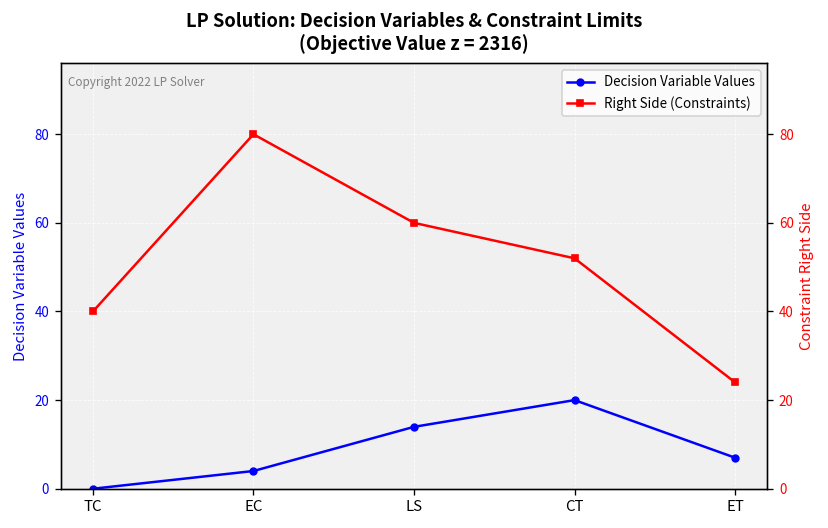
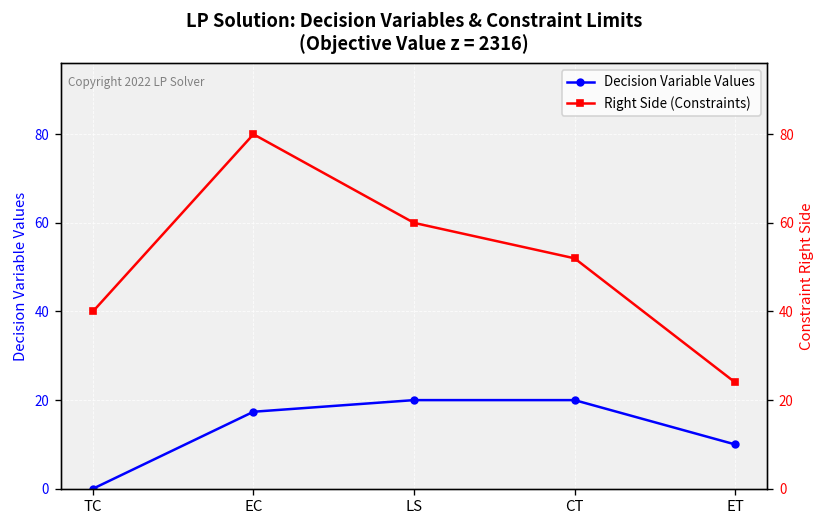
Decision Variable Values, EC: 4 -> 17
Decision Variable Values, LS: 14 -> 20
Decision Variable Values, ET: 7 -> 10
